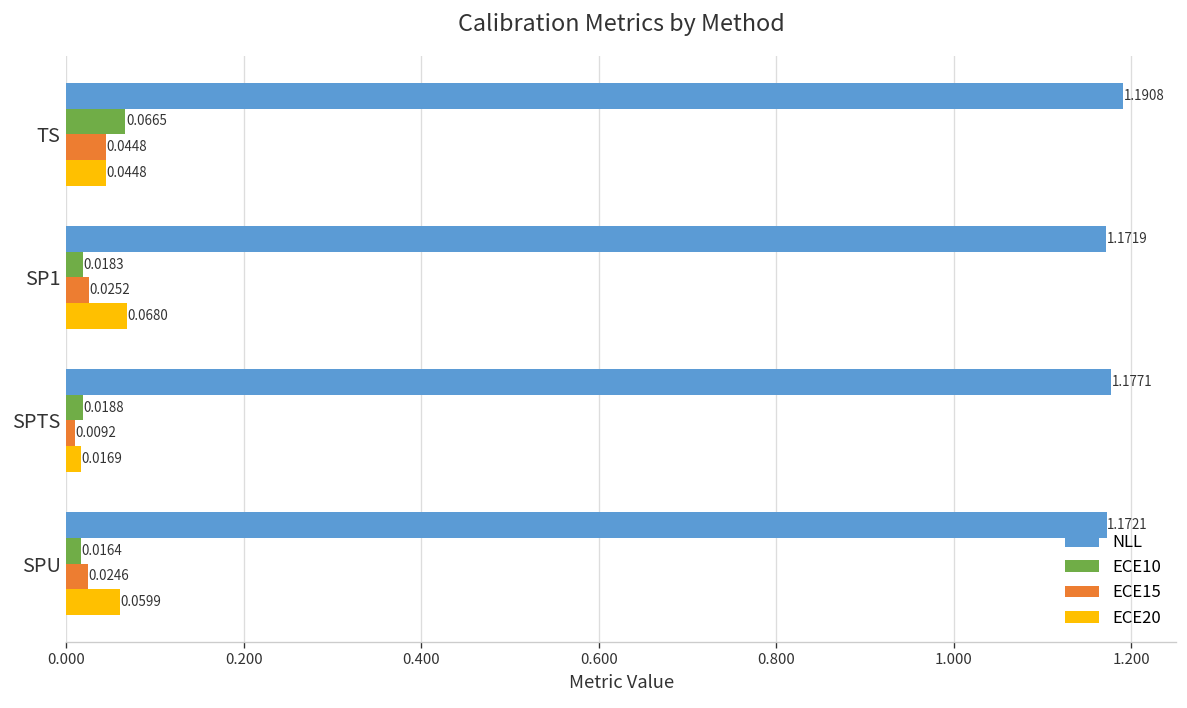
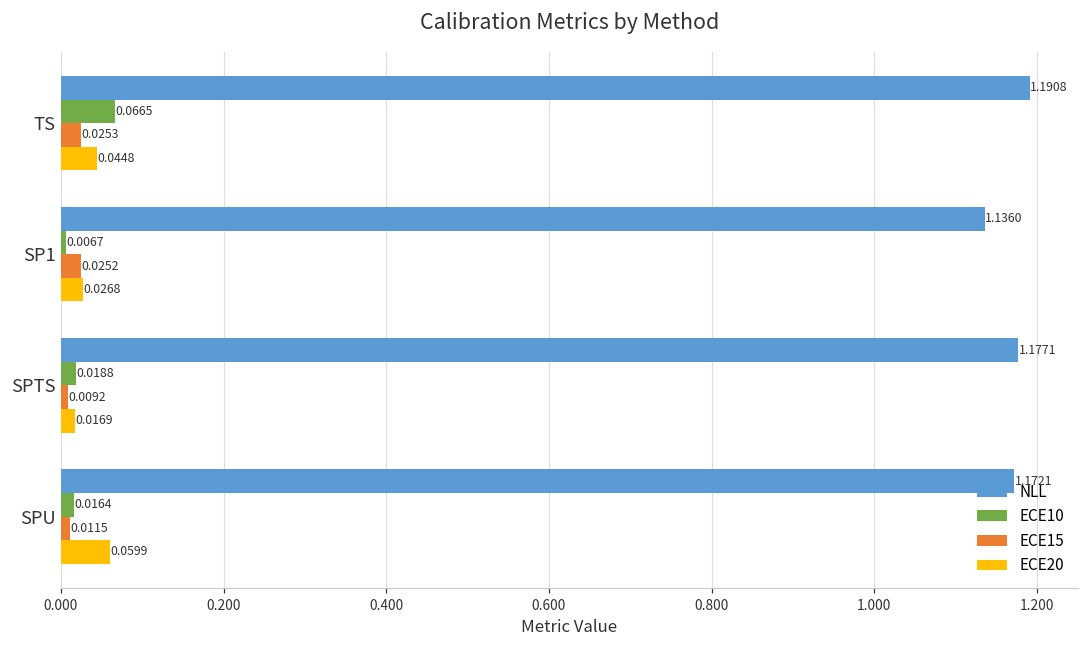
ECE15, TS: 0.0448 -> 0.0253
NLL, SP1: 1.1719 -> 1.1360
ECE10, SP1: 0.0183 -> 0.0067
ECE20, SP1: 0.0680 -> 0.0268
ECE15, SPU: 0.0246 -> 0.0115
